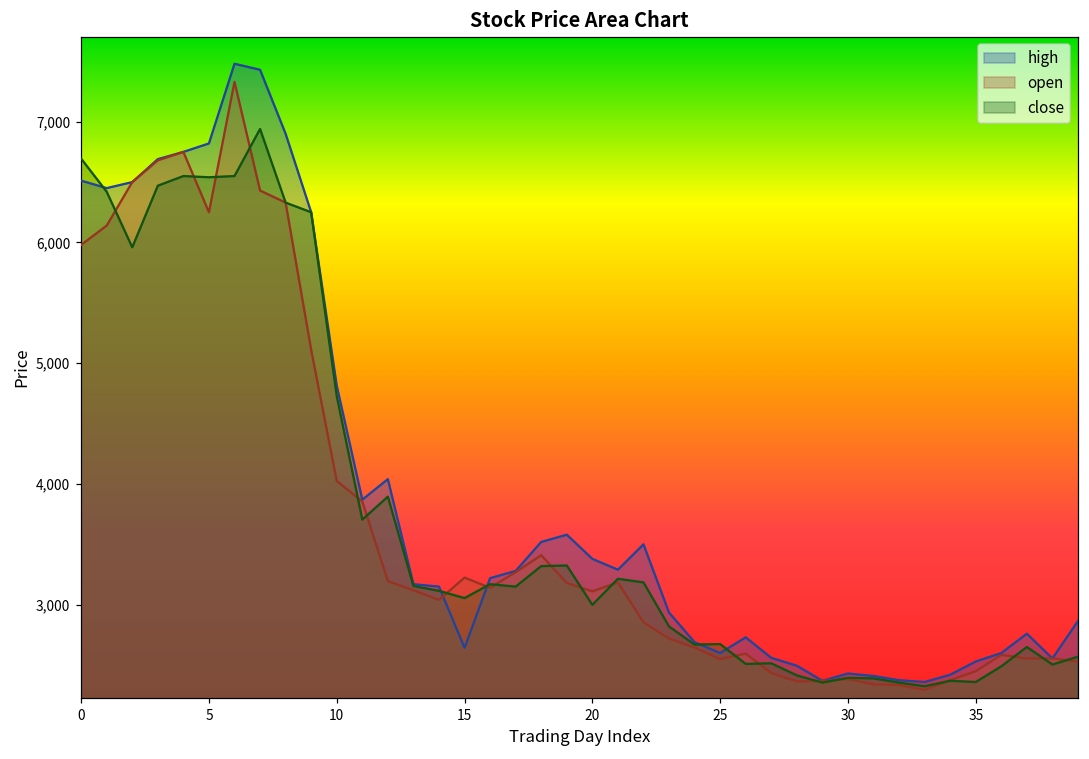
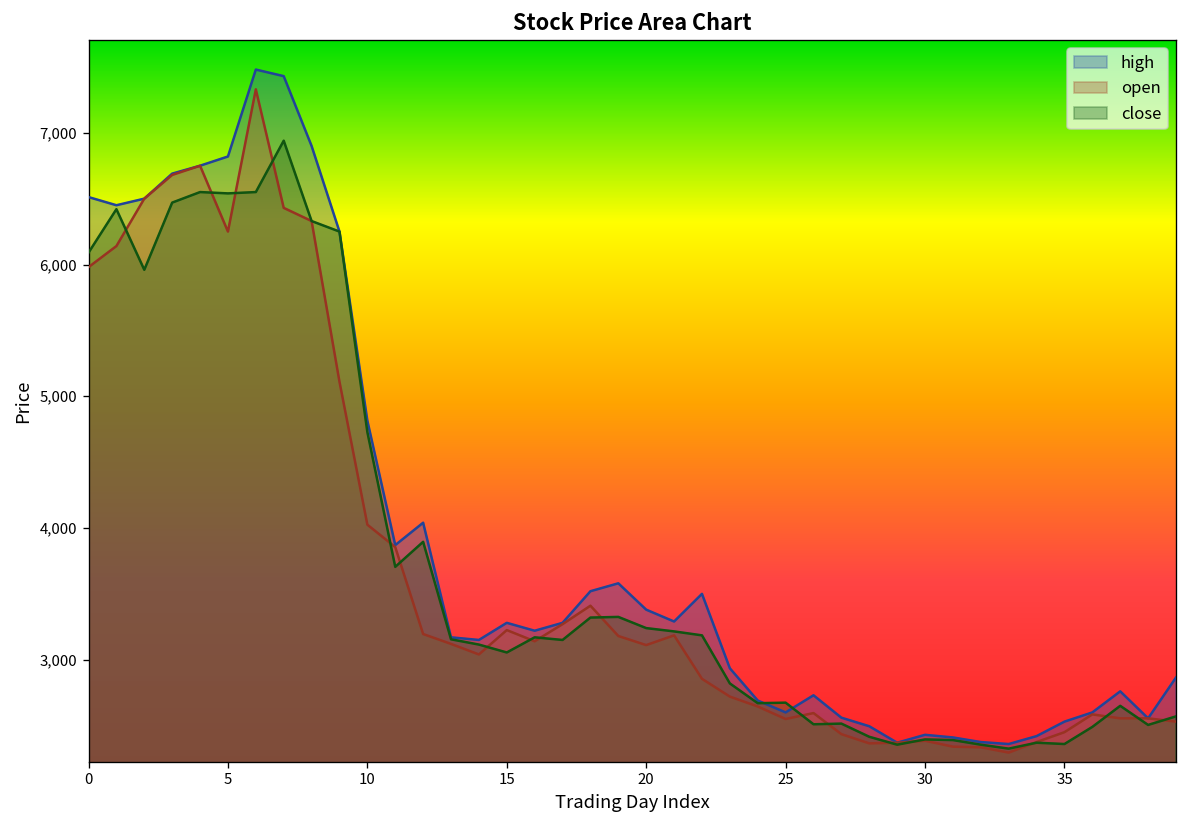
close, 0: 6,690 -> 6,090
high, 15: 2,640 -> 3,280
close, 20: 3,000 -> 3,240
